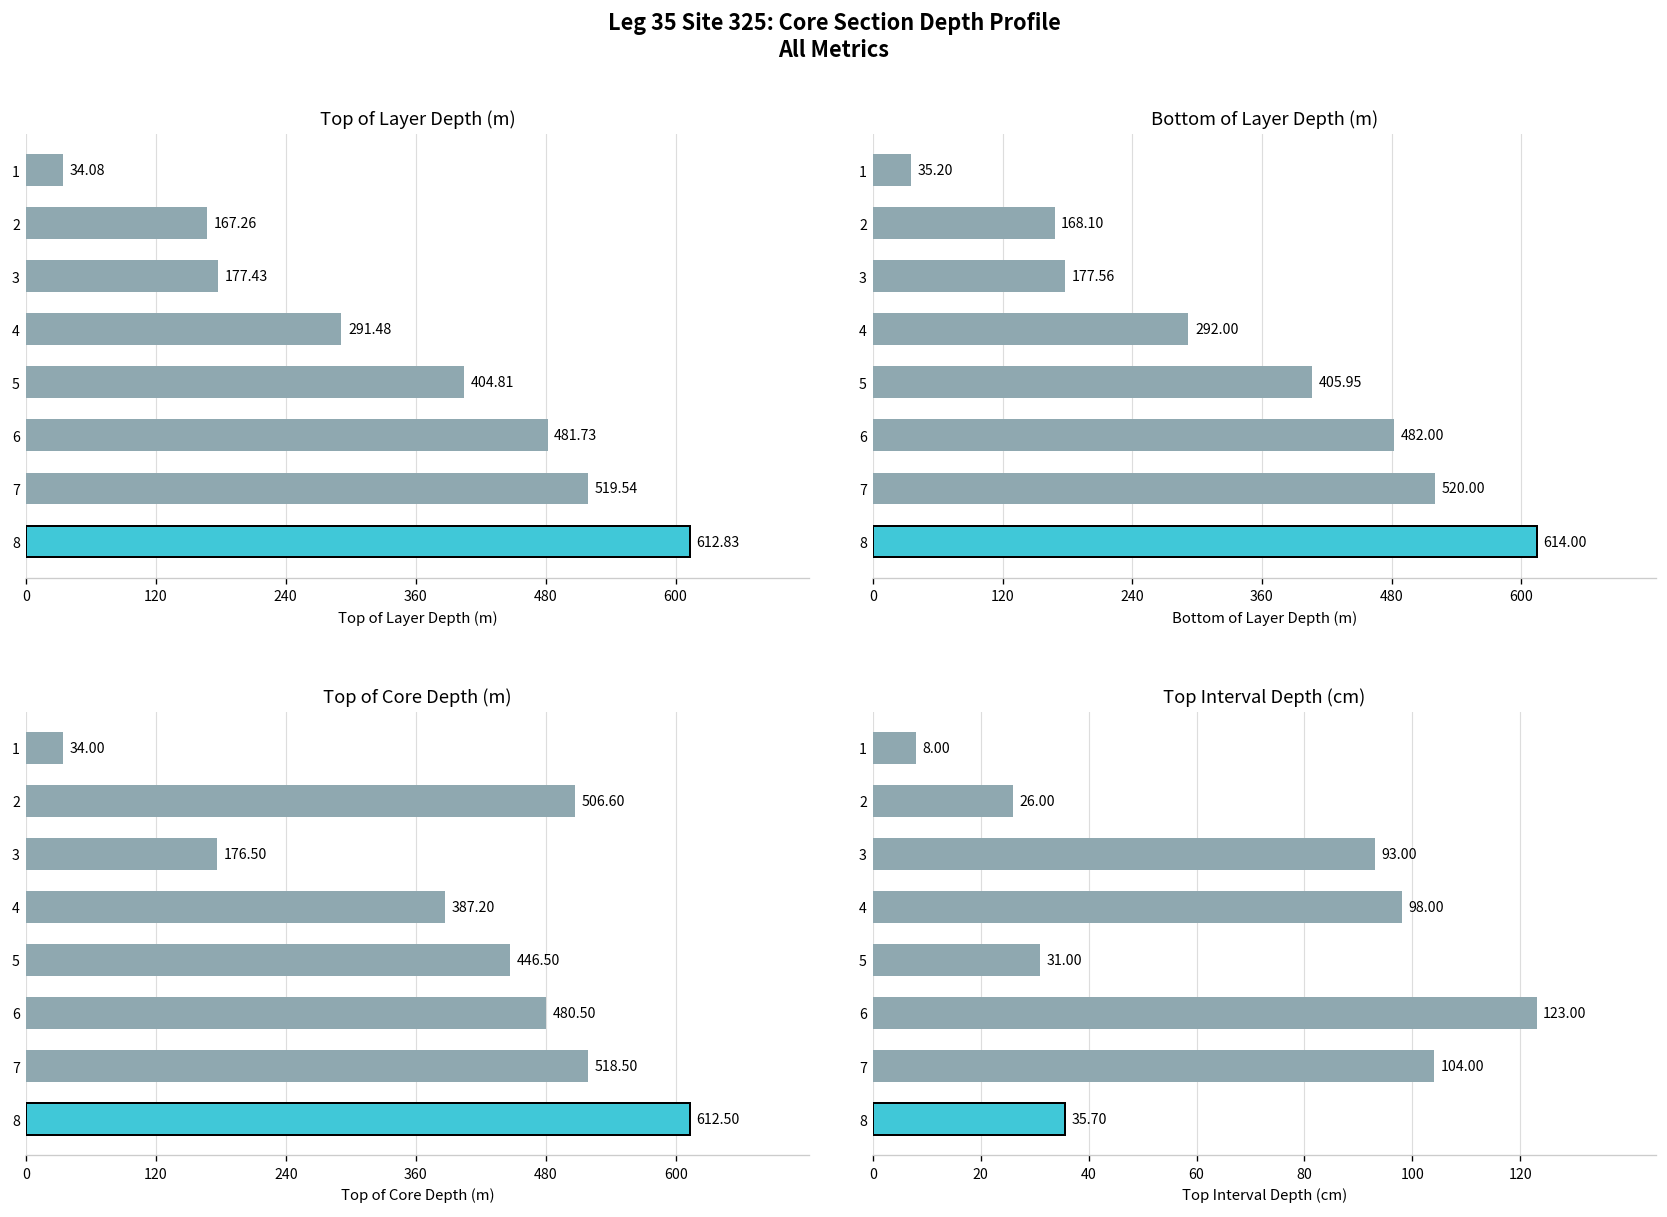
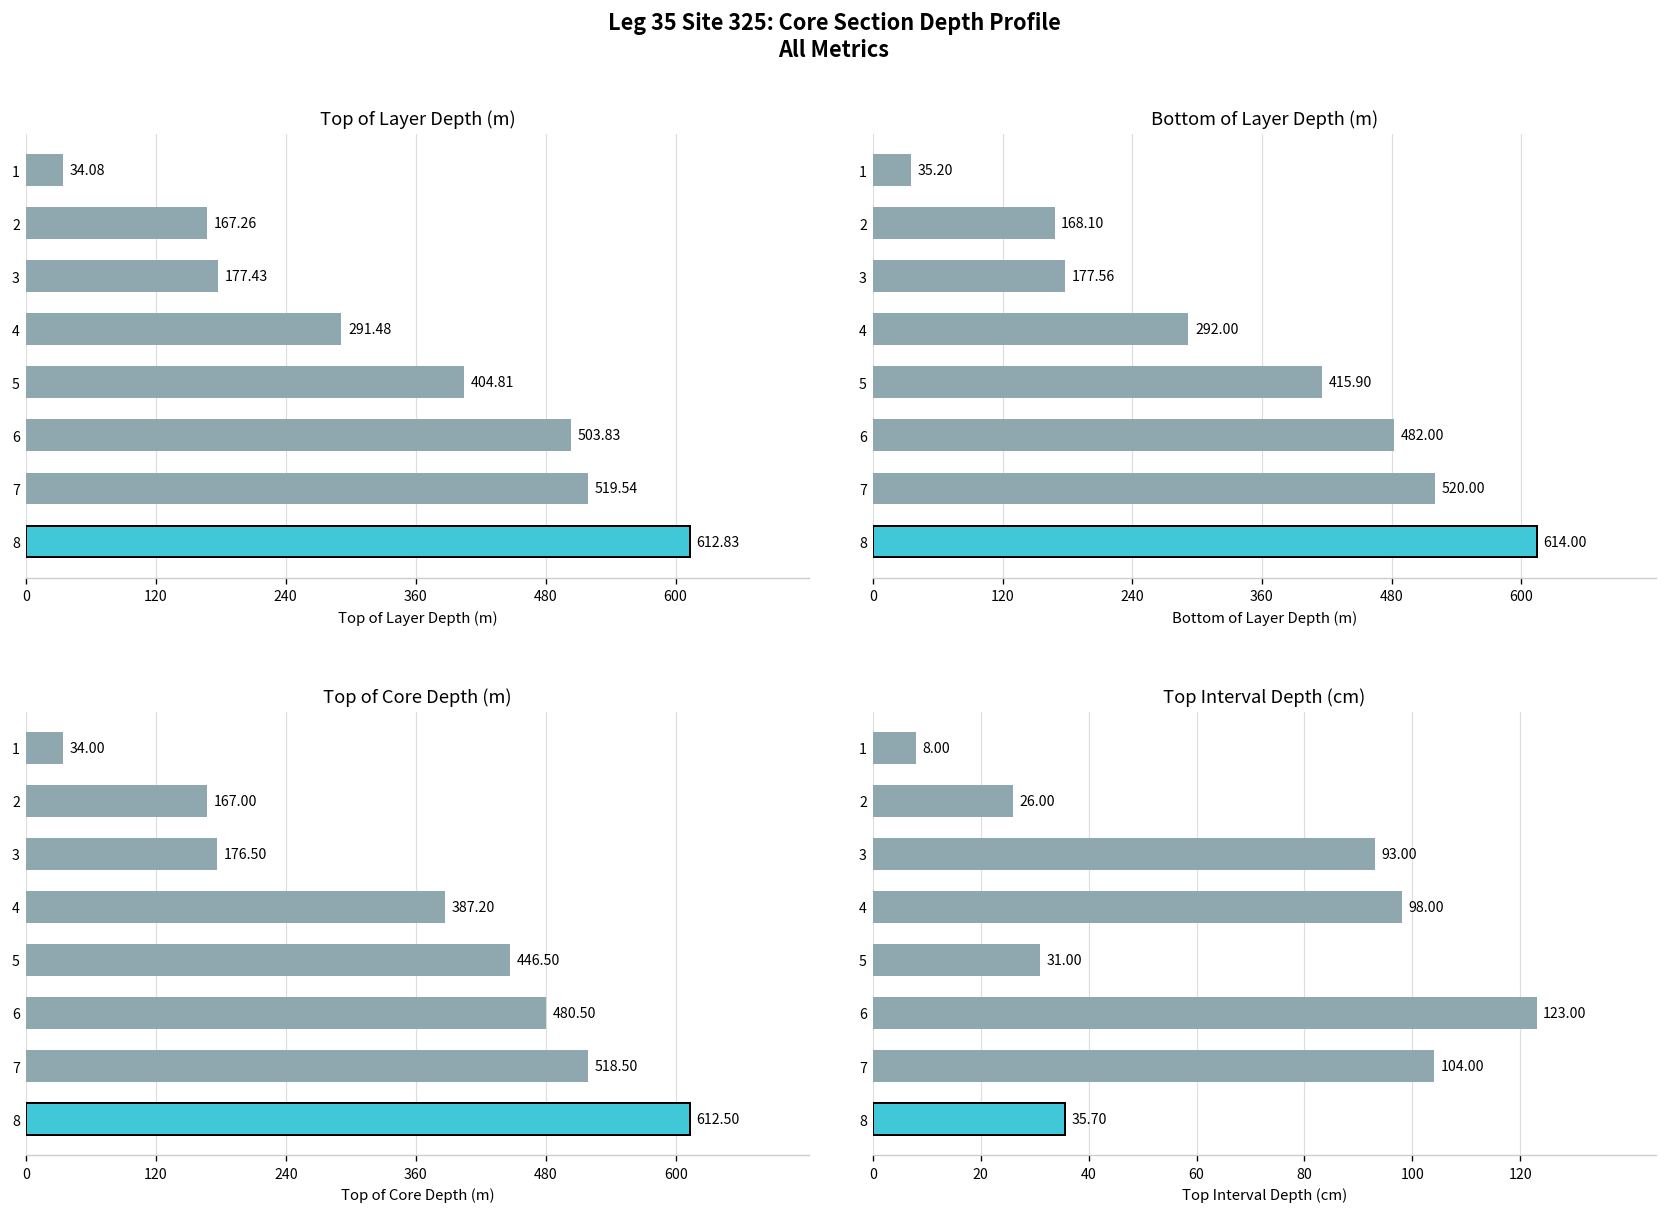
Top of Layer Depth (m), 6: 481.73 -> 503.83
Bottom of Layer Depth (m), 5: 405.95 -> 415.90
Top of Core Depth (m), 2: 506.60 -> 167.00
